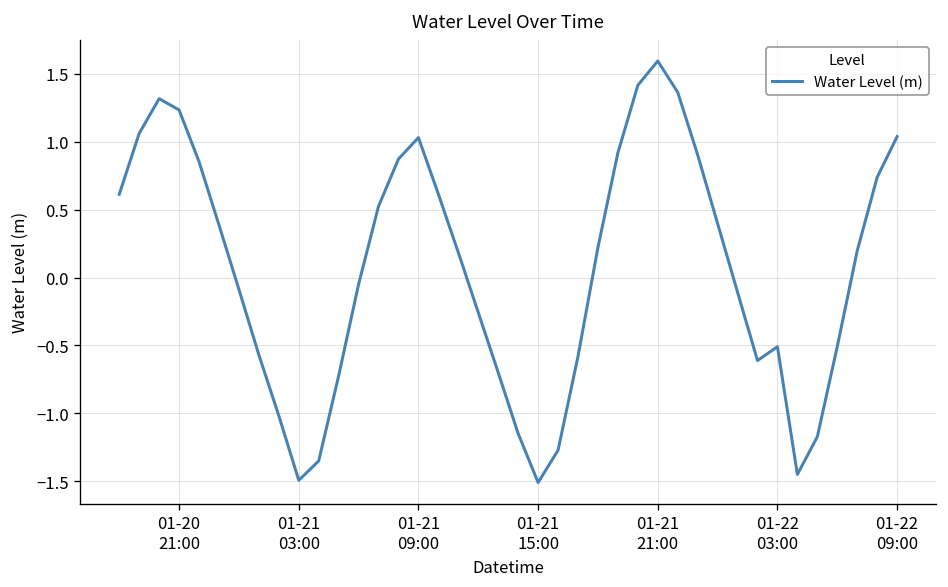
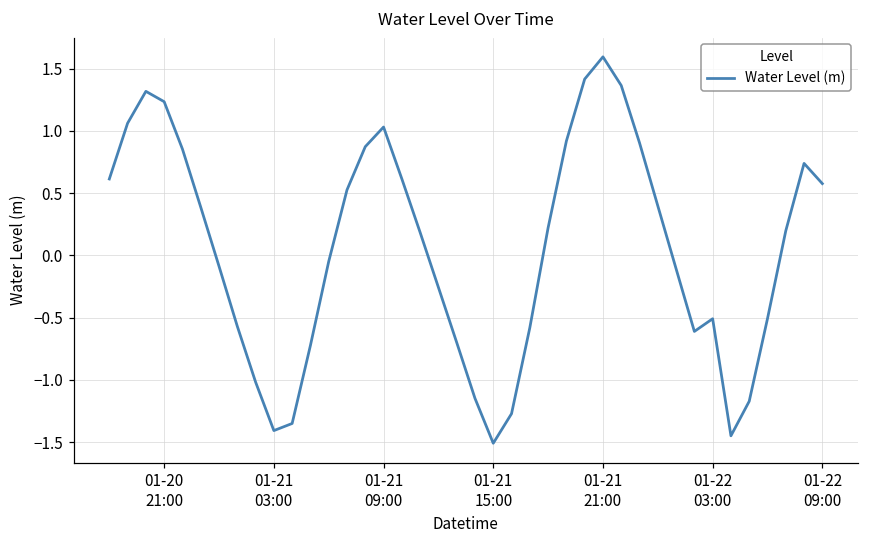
01-21 03:00: -1.49 -> -1.41
01-22 09:00: 1.04 -> 0.58
